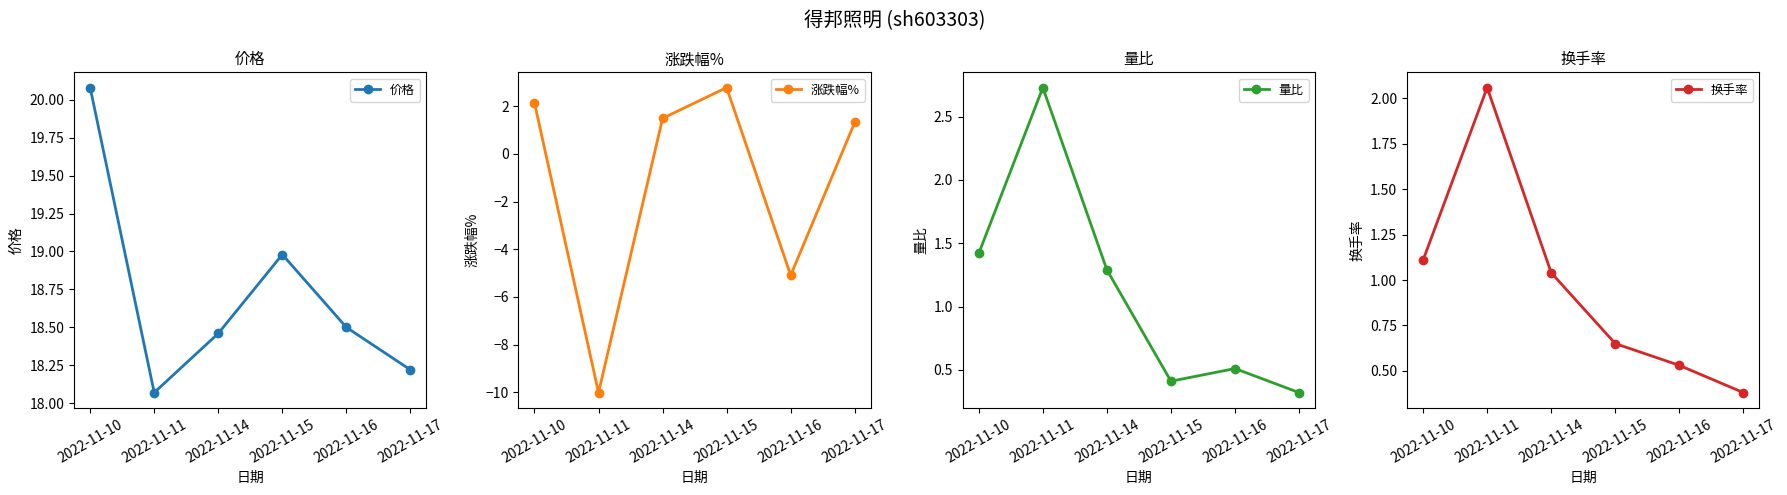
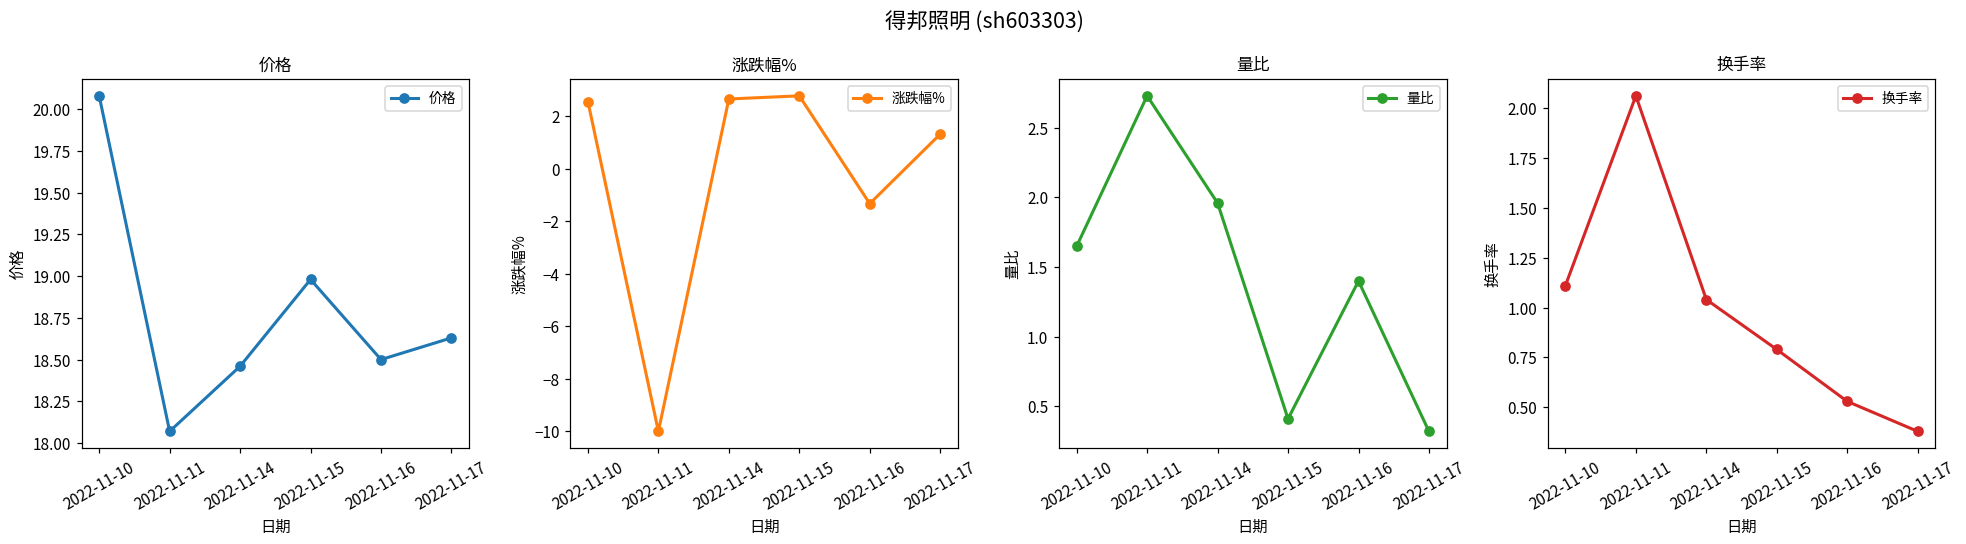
价格, 2022-11-17: 18.22 -> 18.63
涨跌幅%, 2022-11-10: 2.1 -> 2.6
涨跌幅%, 2022-11-14: 1.5 -> 2.7
涨跌幅%, 2022-11-16: -5.1 -> -1.3
量比, 2022-11-10: 1.42 -> 1.65
量比, 2022-11-14: 1.29 -> 1.96
量比, 2022-11-16: 0.51 -> 1.40
换手率, 2022-11-15: 0.65 -> 0.79
